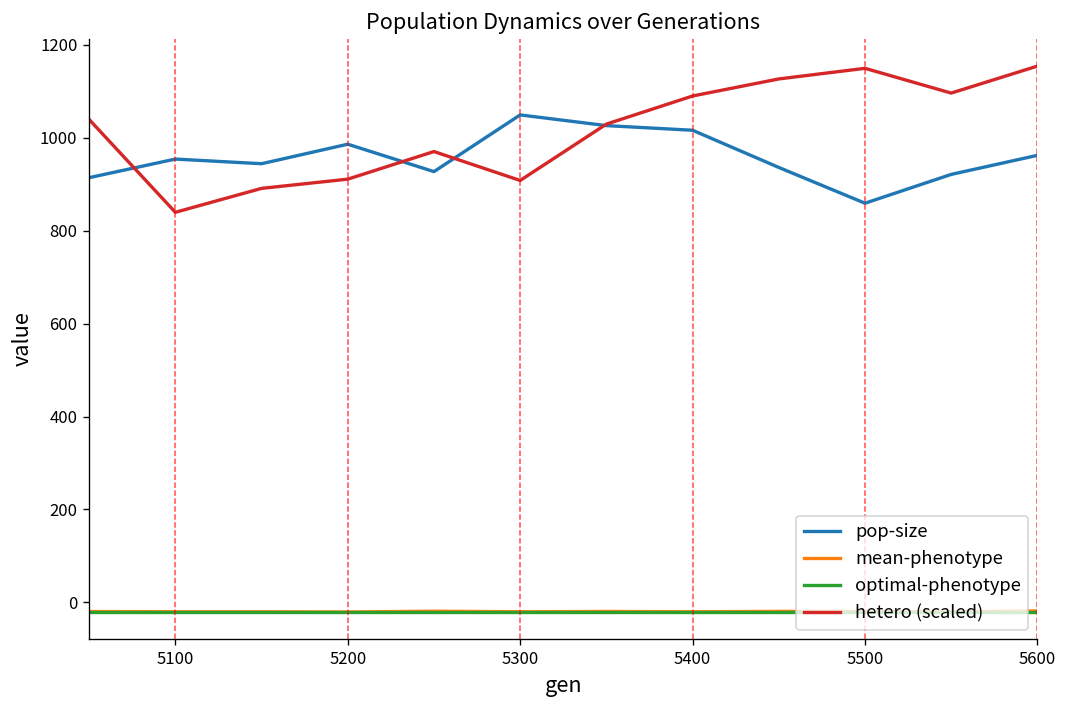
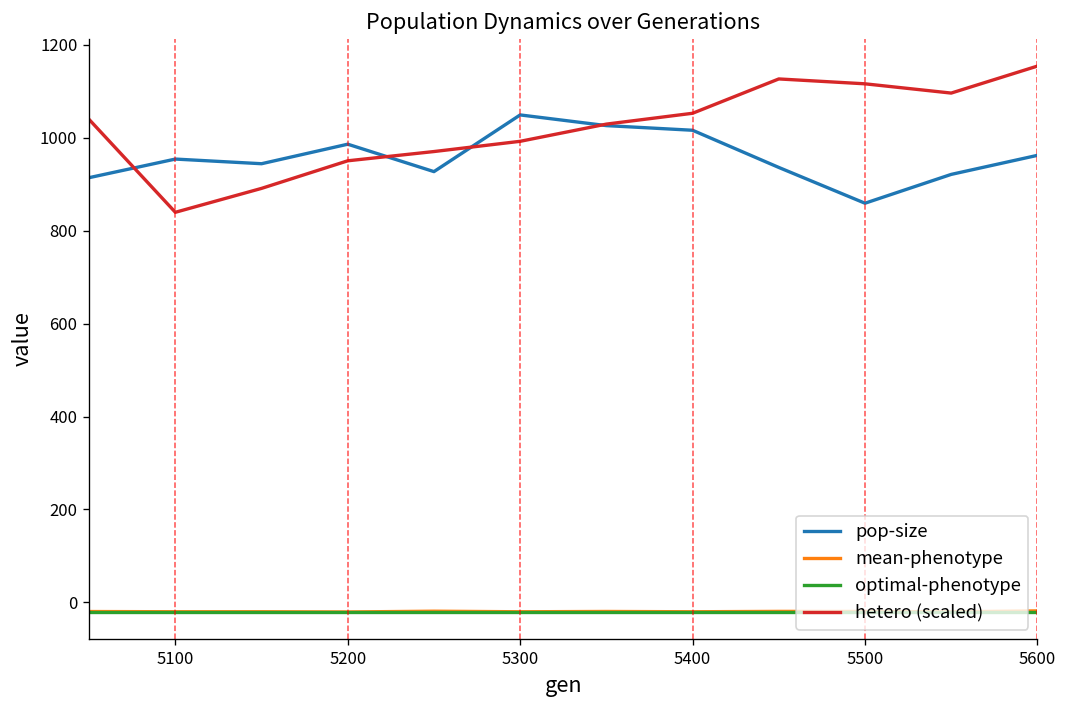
hetero (scaled), 5200: 910 -> 950
hetero (scaled), 5300: 910 -> 990
hetero (scaled), 5400: 1090 -> 1050
hetero (scaled), 5500: 1150 -> 1120
